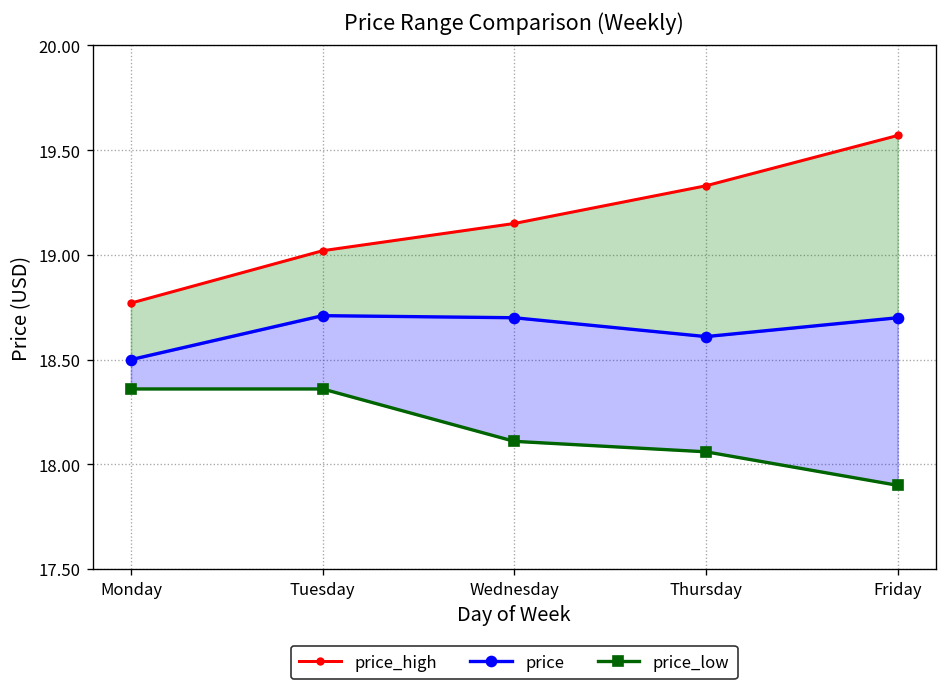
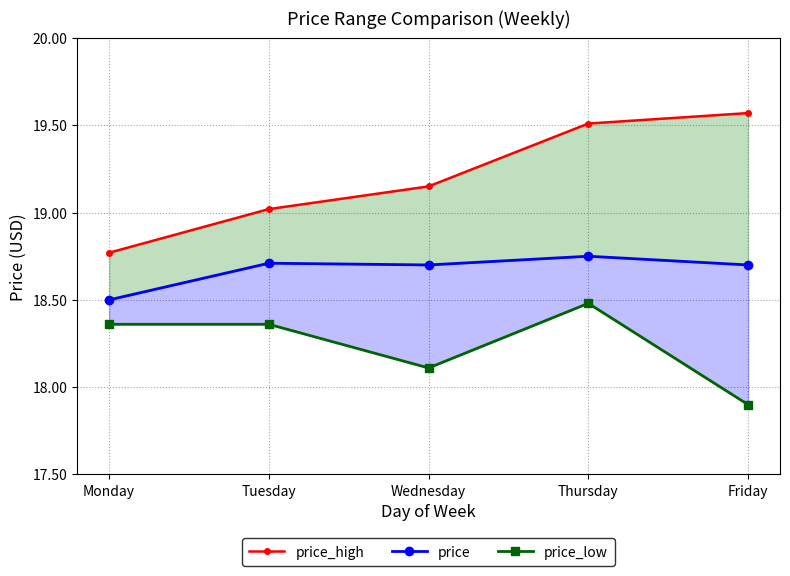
price_high, Thursday: 19.33 -> 19.51
price, Thursday: 18.61 -> 18.75
price_low, Thursday: 18.06 -> 18.48
